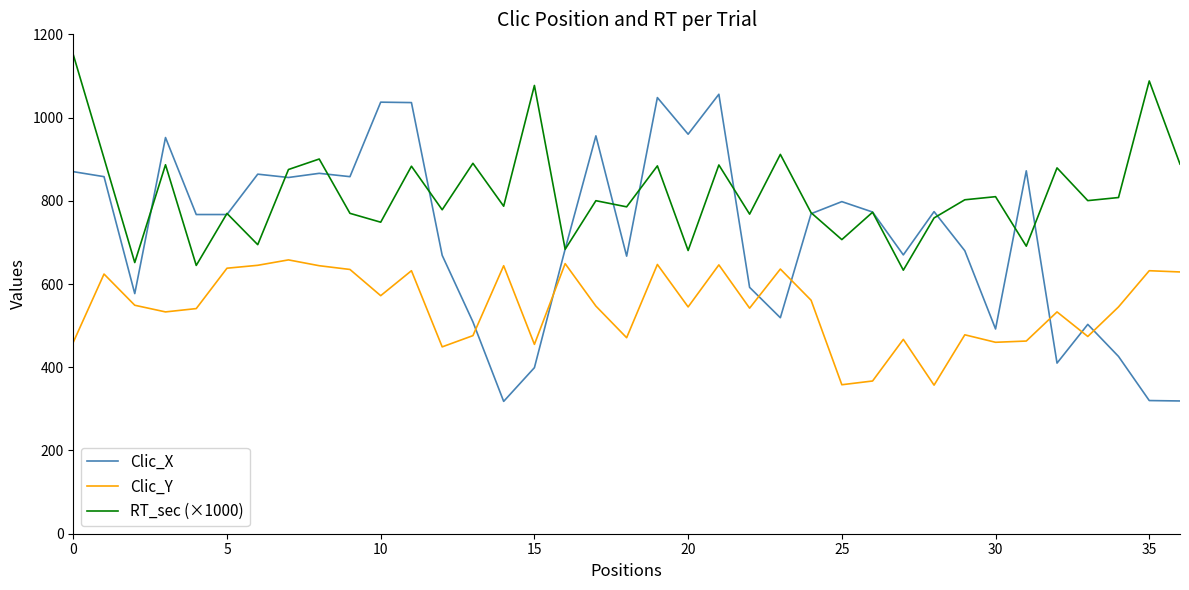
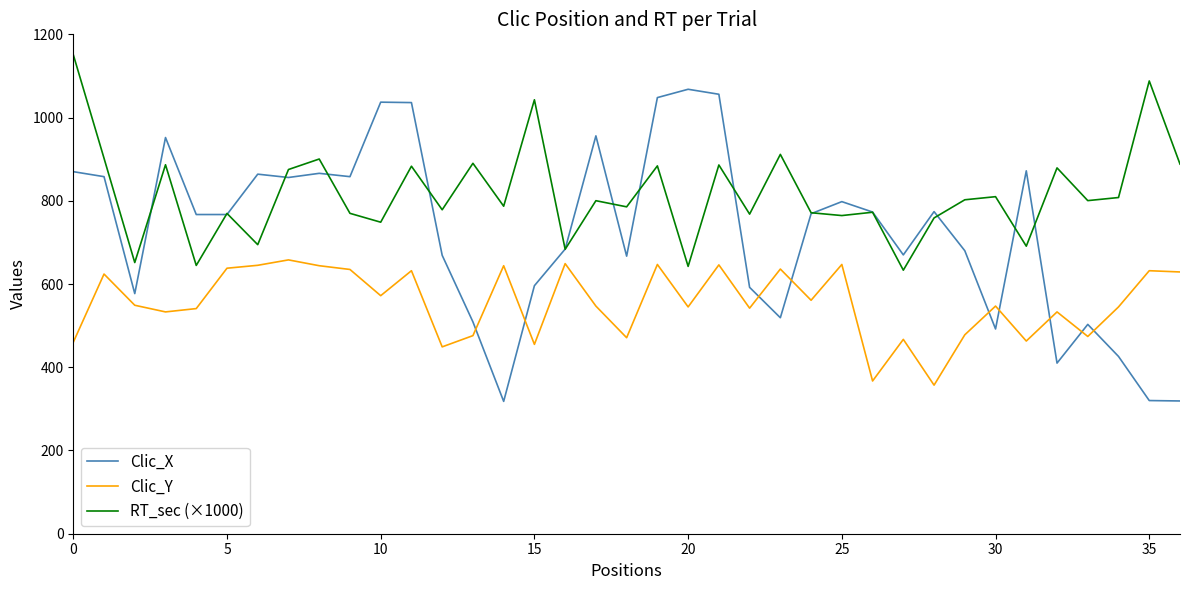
Clic_X, 15: 400 -> 600
RT_sec (×1000), 15: 1080 -> 1040
Clic_X, 20: 960 -> 1070
RT_sec (×1000), 20: 680 -> 640
Clic_Y, 25: 360 -> 650
RT_sec (×1000), 25: 710 -> 760
Clic_Y, 30: 460 -> 550
